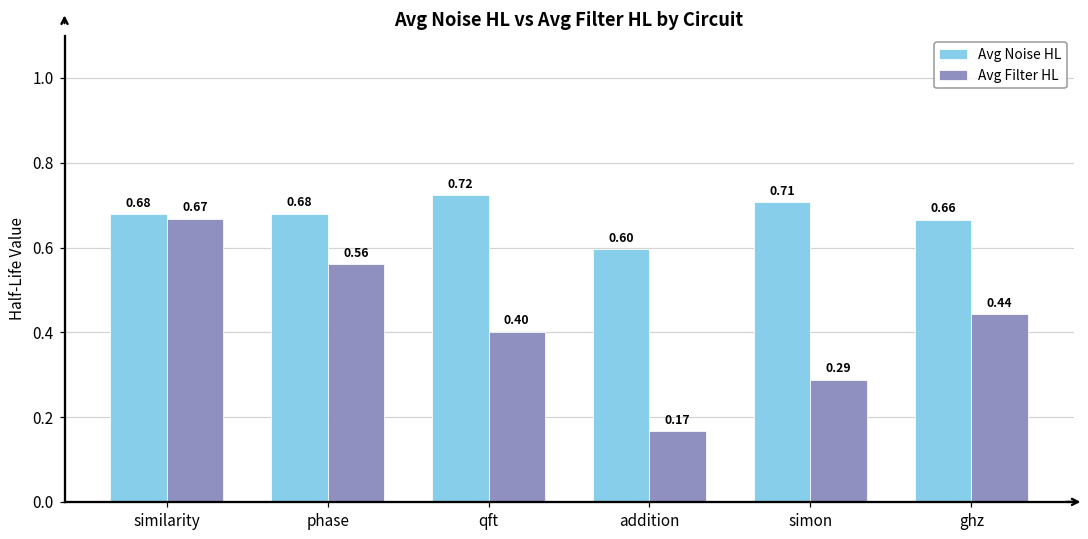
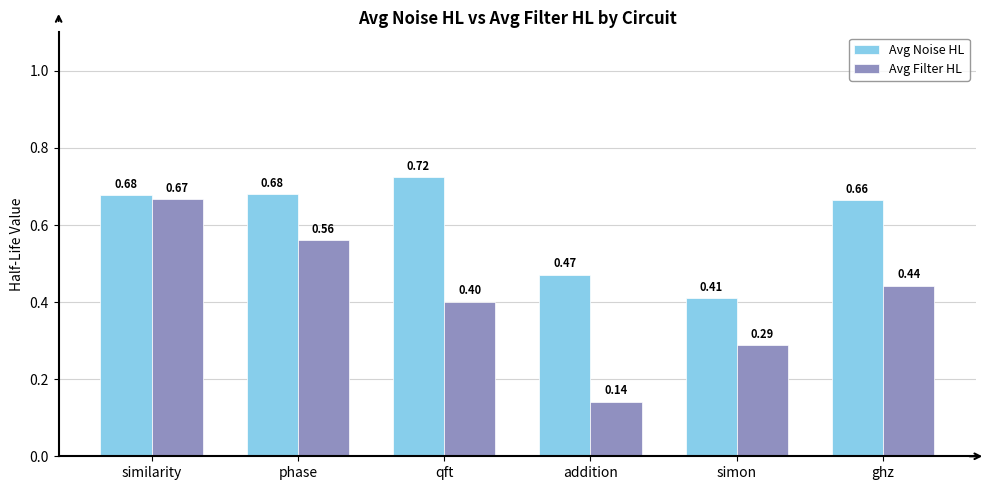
Avg Noise HL, addition: 0.60 -> 0.47
Avg Filter HL, addition: 0.17 -> 0.14
Avg Noise HL, simon: 0.71 -> 0.41
